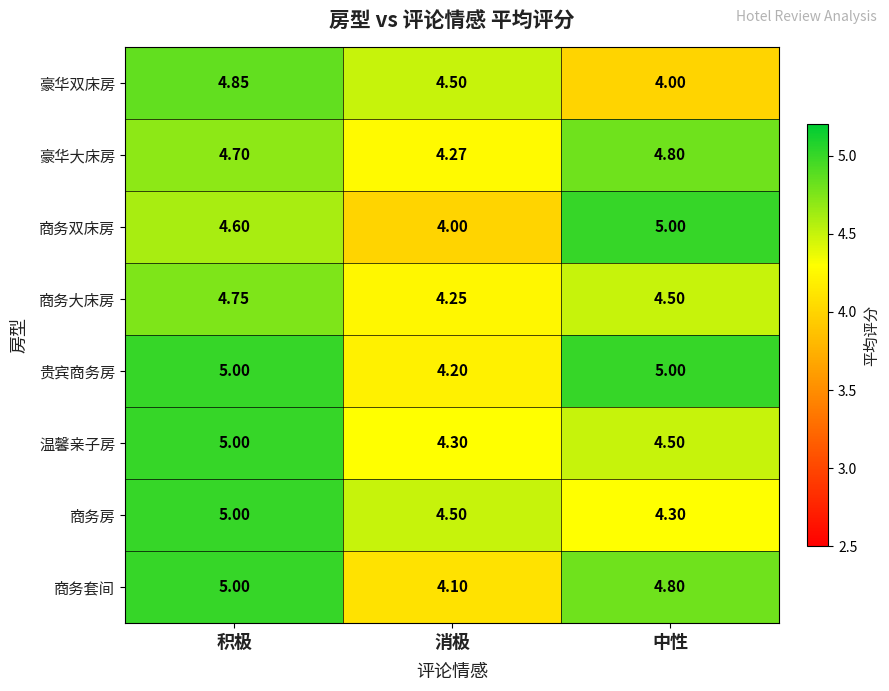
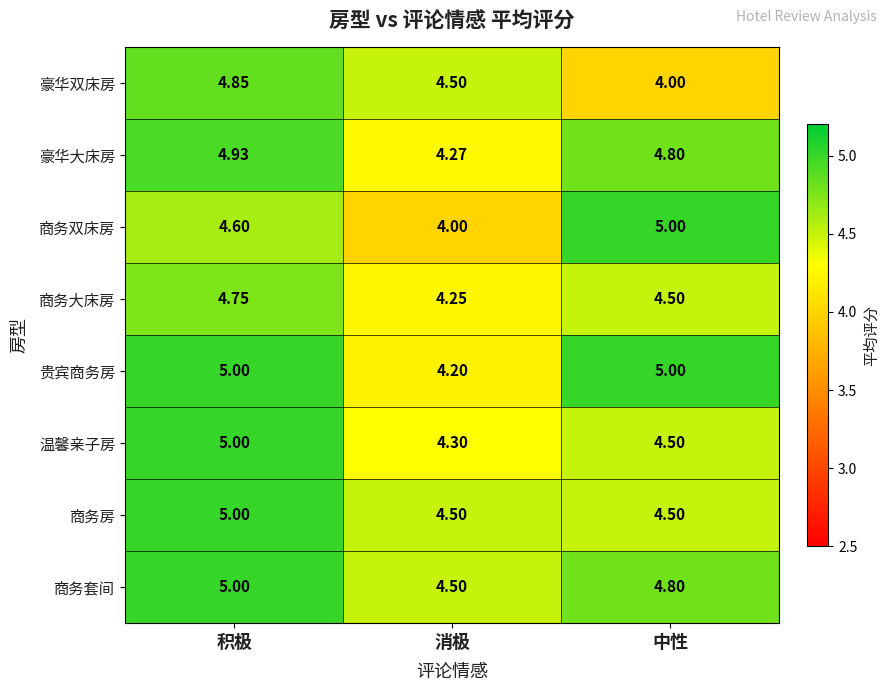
豪华大床房, 积极: 4.70 -> 4.93
商务房, 中性: 4.30 -> 4.50
商务套间, 消极: 4.10 -> 4.50
